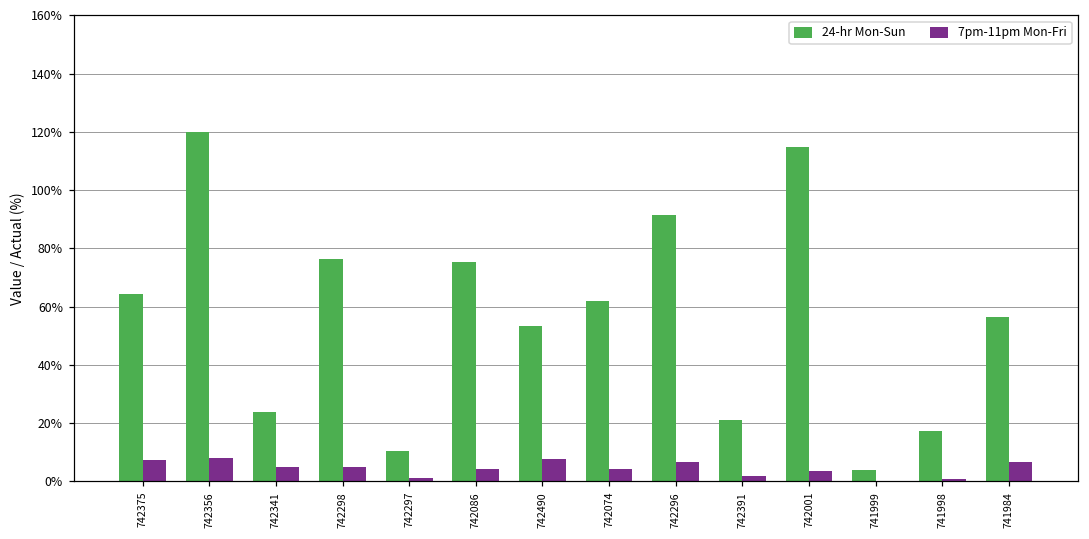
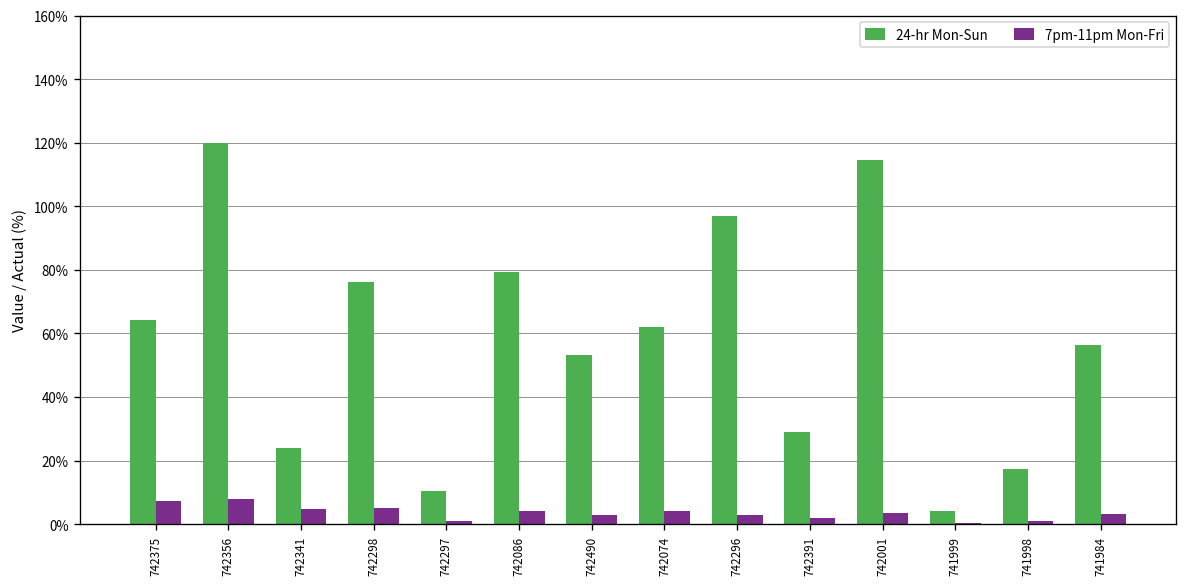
24-hr Mon-Sun, 742086: 75% -> 79%
7pm-11pm Mon-Fri, 742490: 7% -> 3%
24-hr Mon-Sun, 742296: 92% -> 97%
7pm-11pm Mon-Fri, 742296: 6% -> 3%
24-hr Mon-Sun, 742391: 21% -> 29%
7pm-11pm Mon-Fri, 741984: 7% -> 3%
